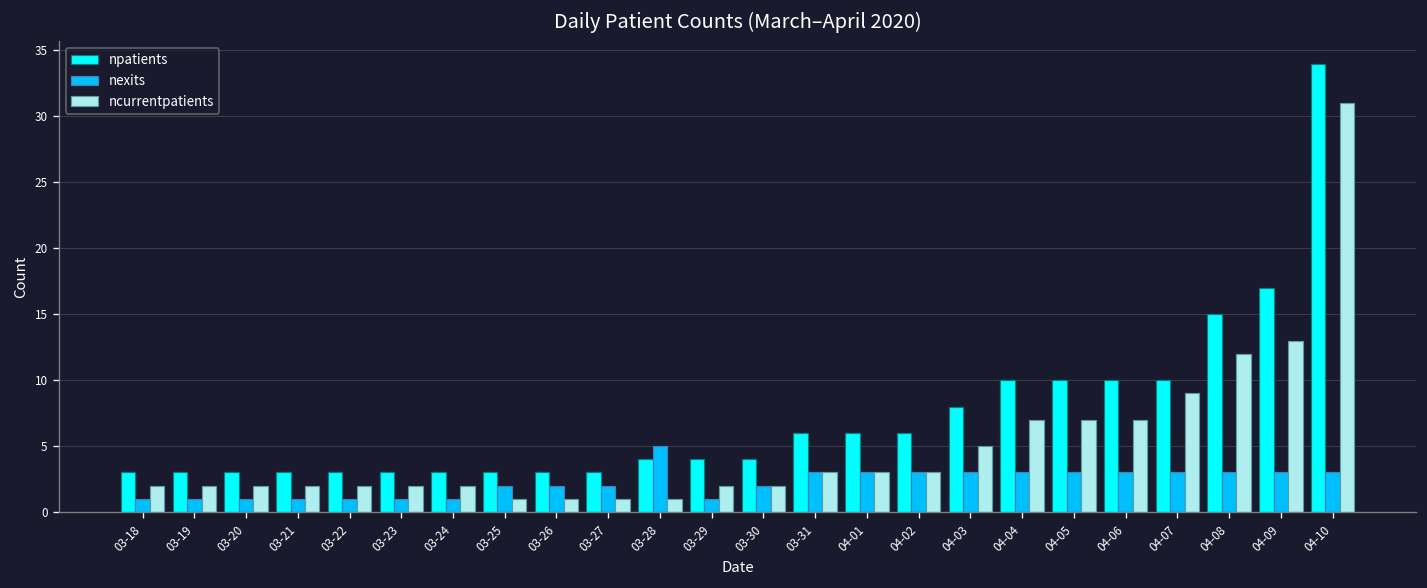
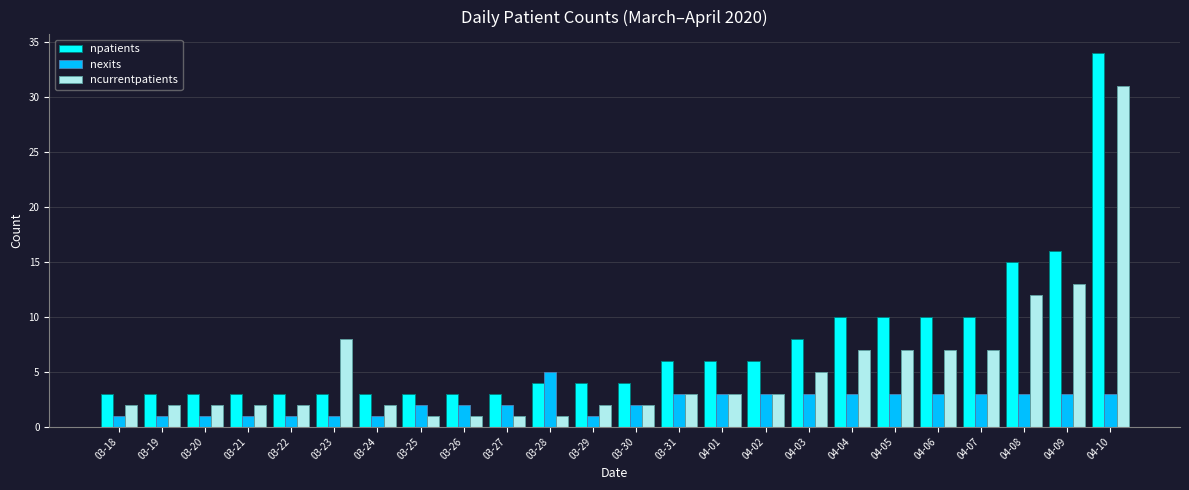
ncurrentpatients, 03-23: 2 -> 8
ncurrentpatients, 04-07: 9 -> 7
npatients, 04-09: 17 -> 16
